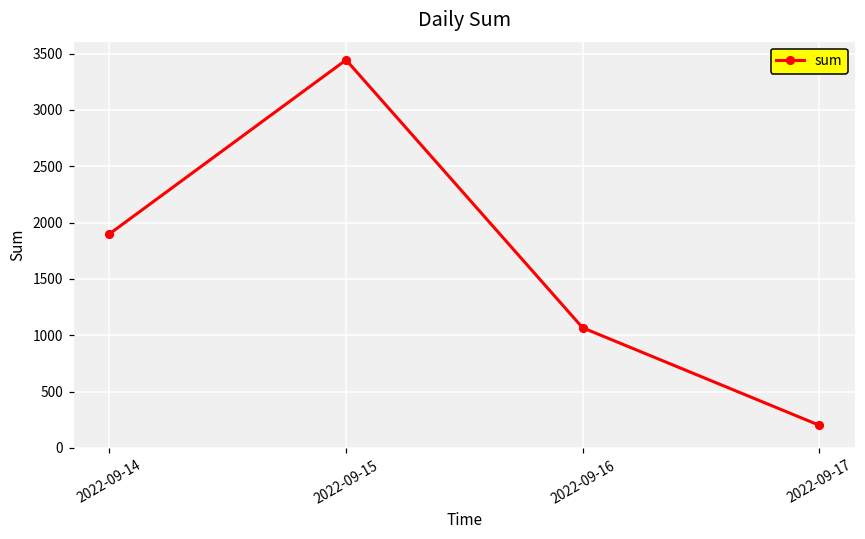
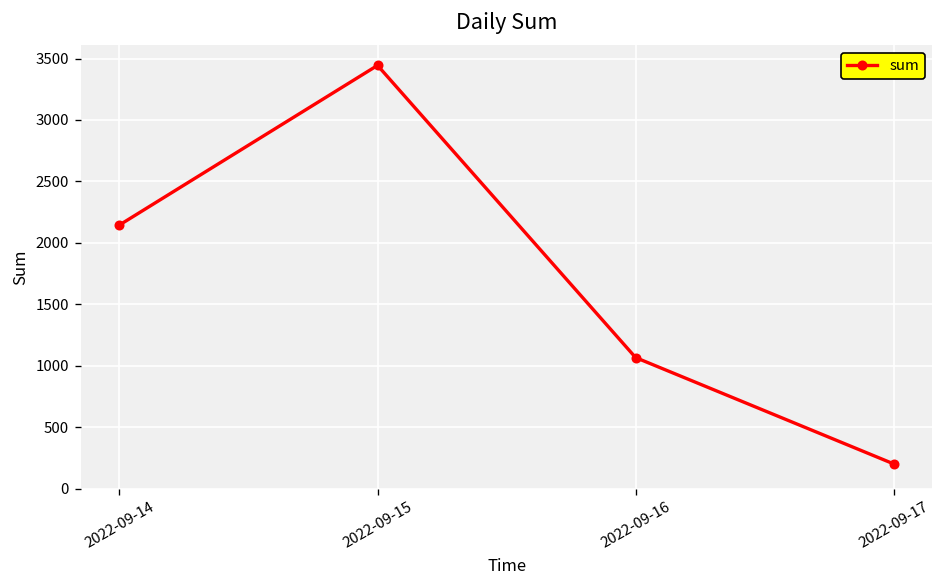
2022-09-14: 1900 -> 2150
